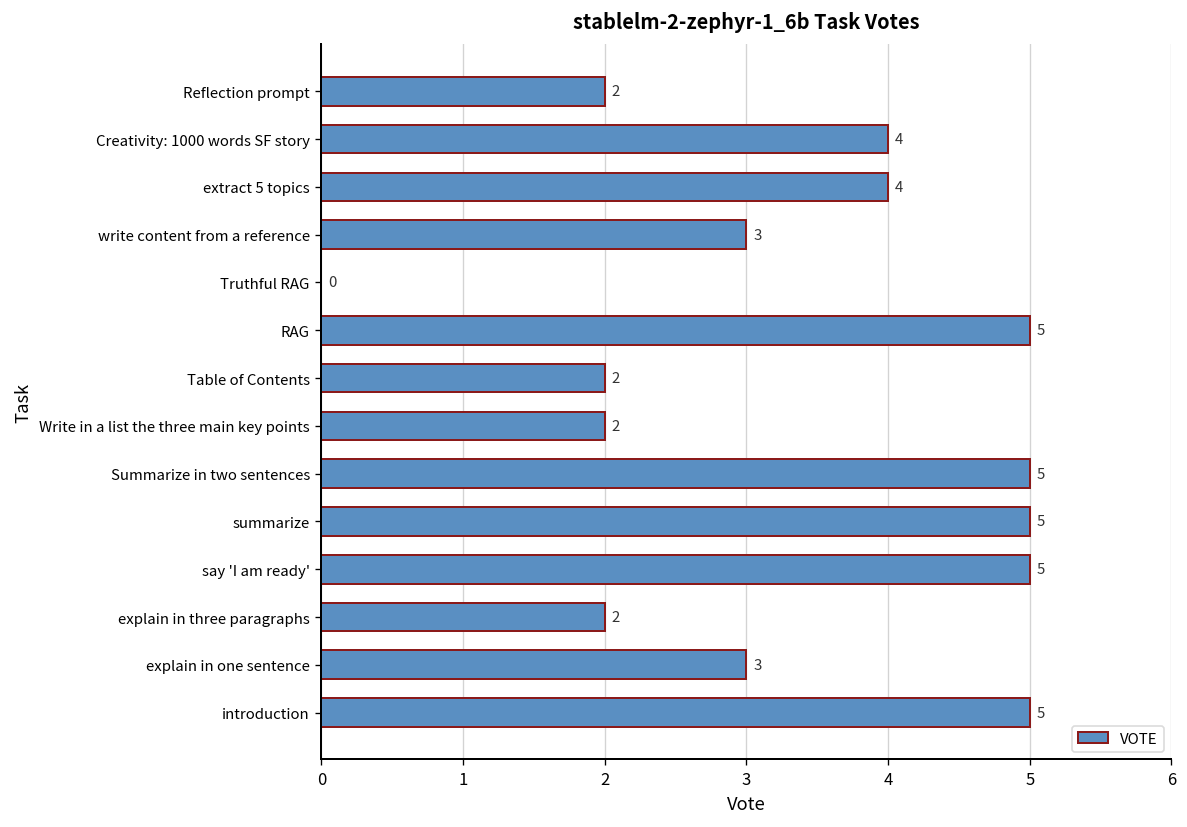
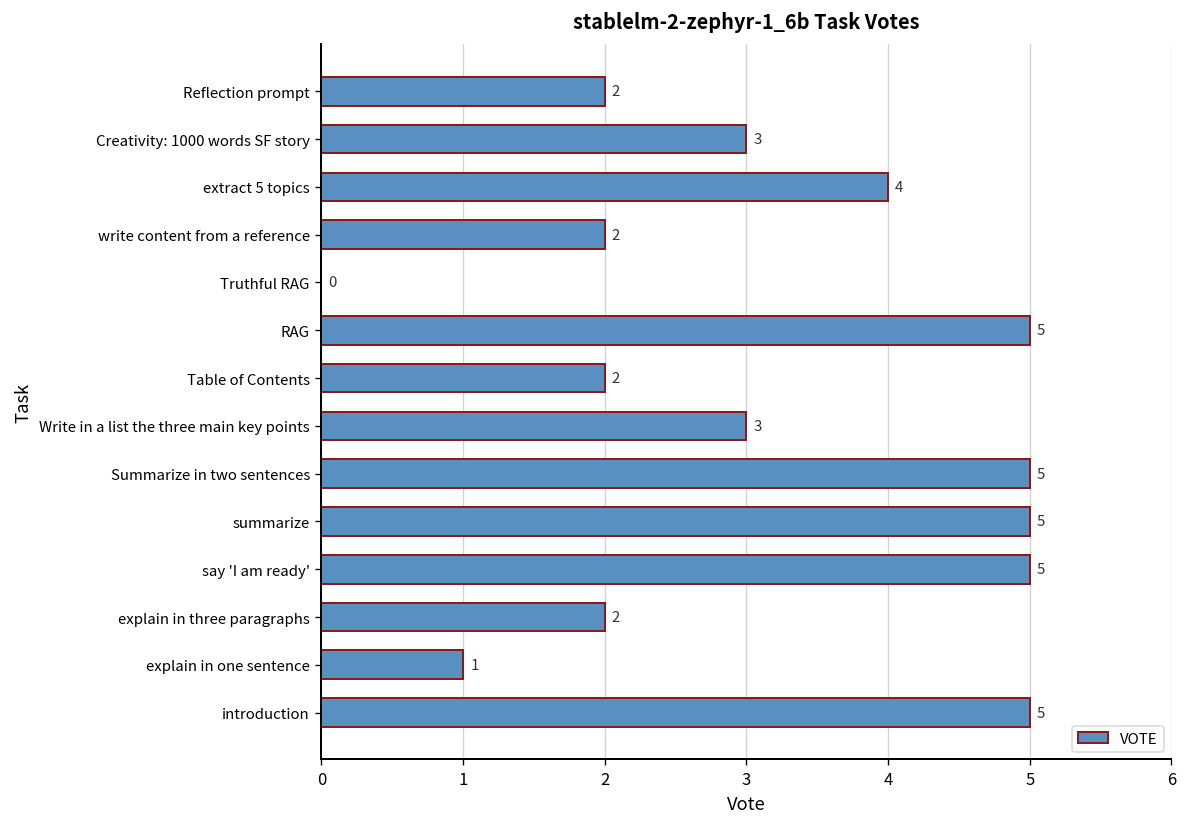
Creativity: 1000 words SF story: 4 -> 3
write content from a reference: 3 -> 2
Write in a list the three main key points: 2 -> 3
explain in one sentence: 3 -> 1
